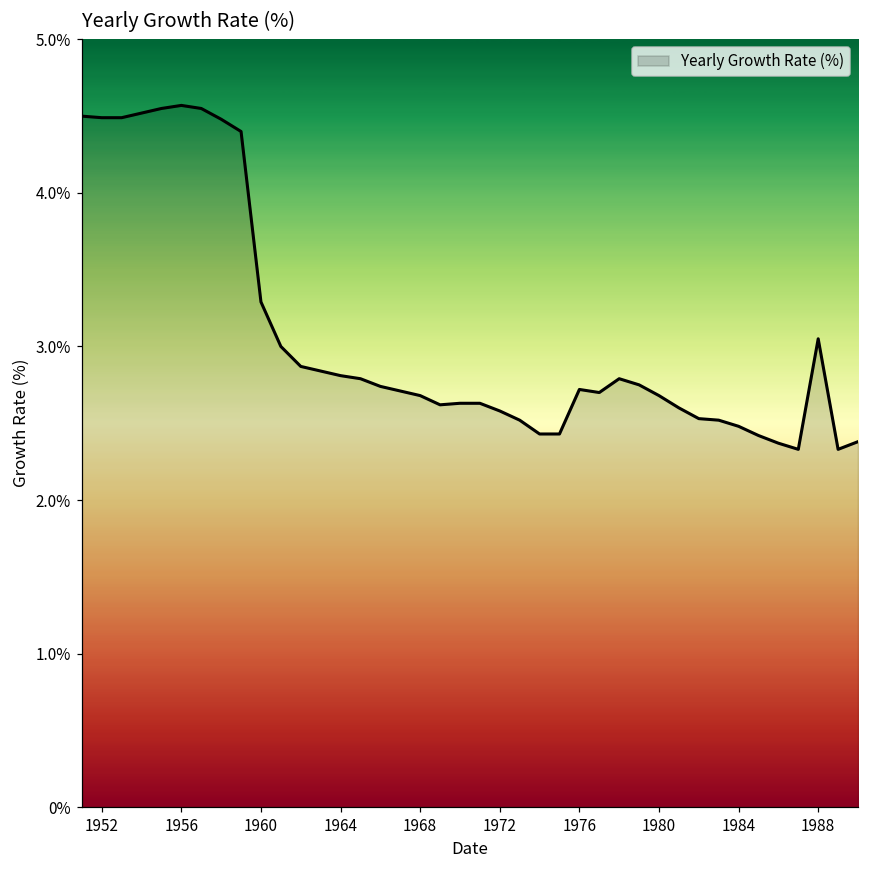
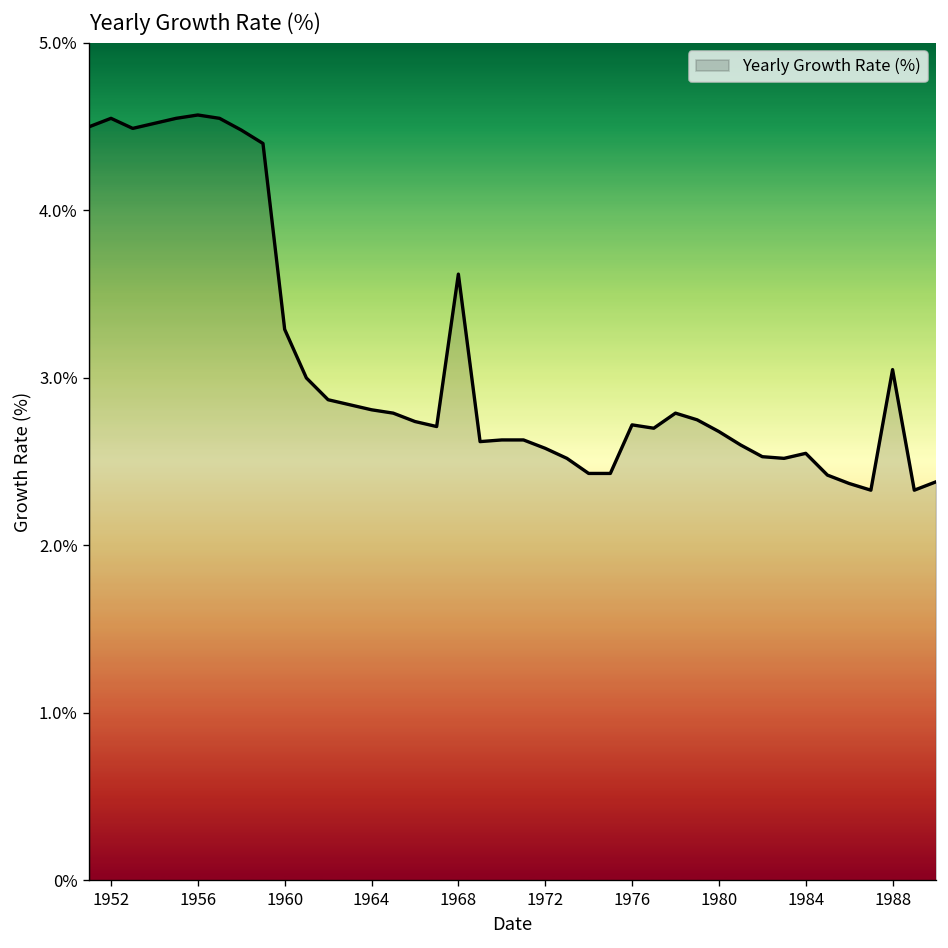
1952: 4.49% -> 4.55%
1968: 2.68% -> 3.62%
1984: 2.48% -> 2.55%
